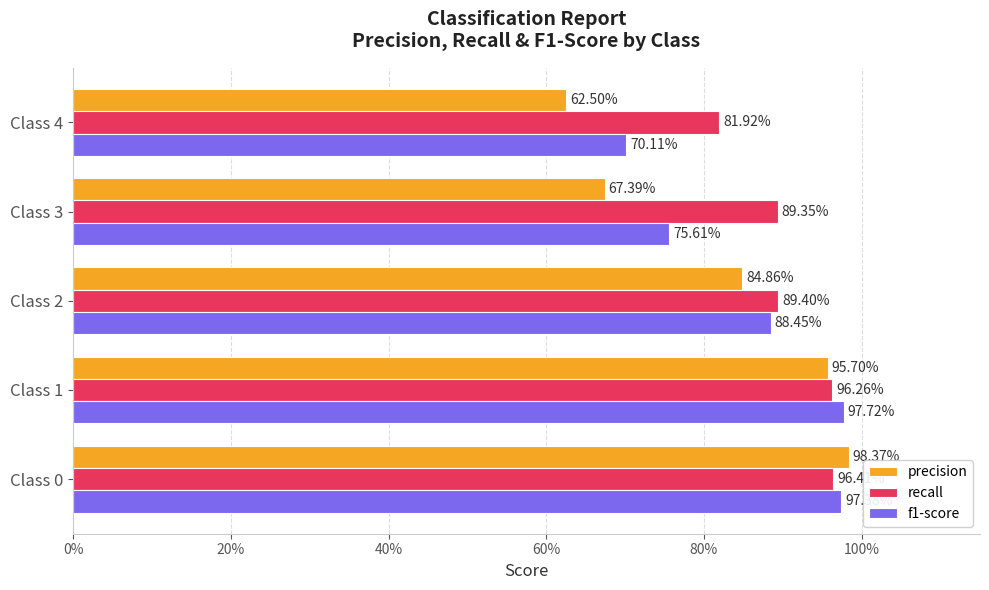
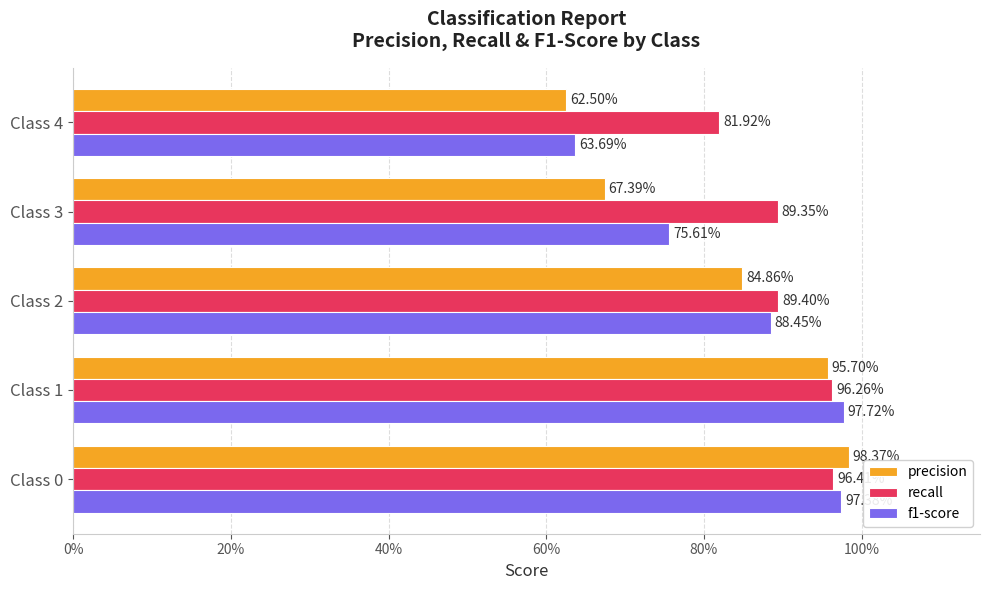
f1-score, Class 4: 70.11% -> 63.69%
